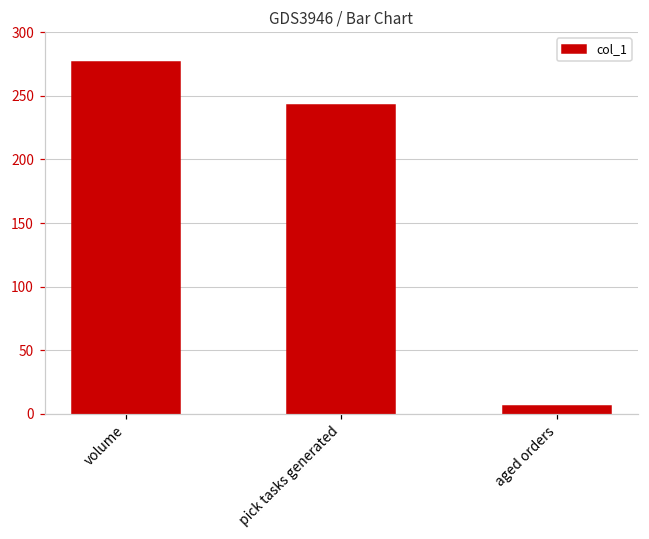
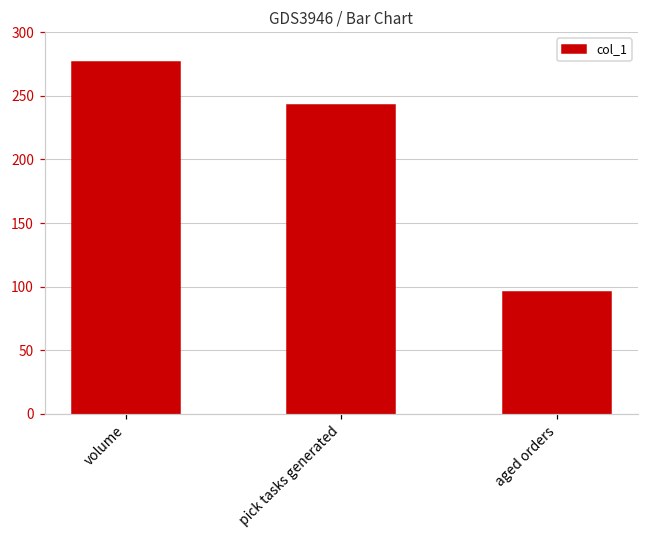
aged orders: 6 -> 96
